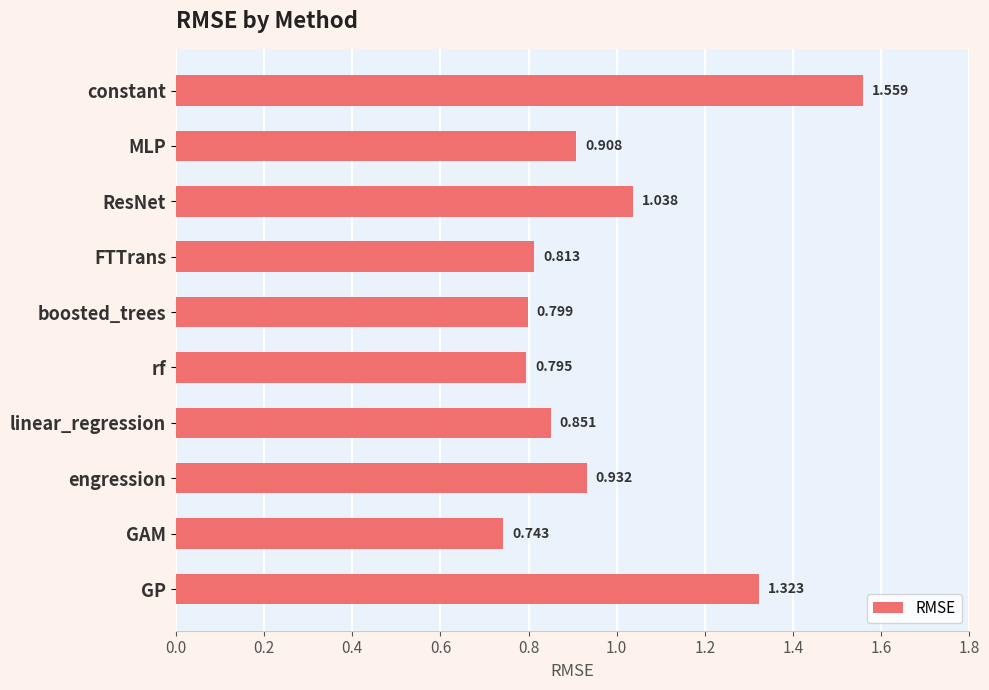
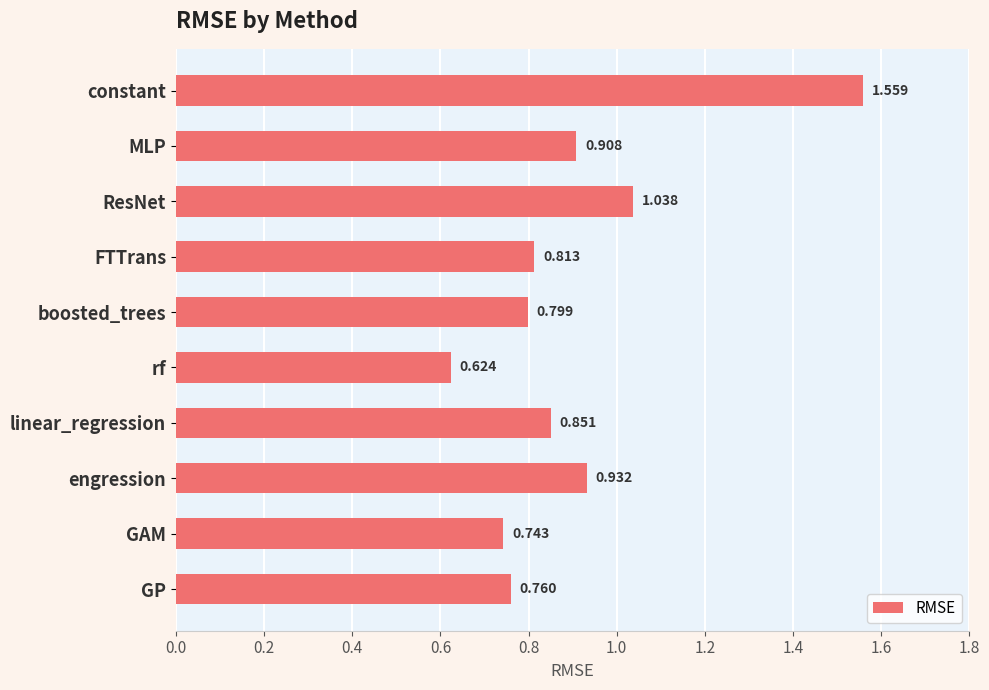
rf: 0.795 -> 0.624
GP: 1.323 -> 0.760
